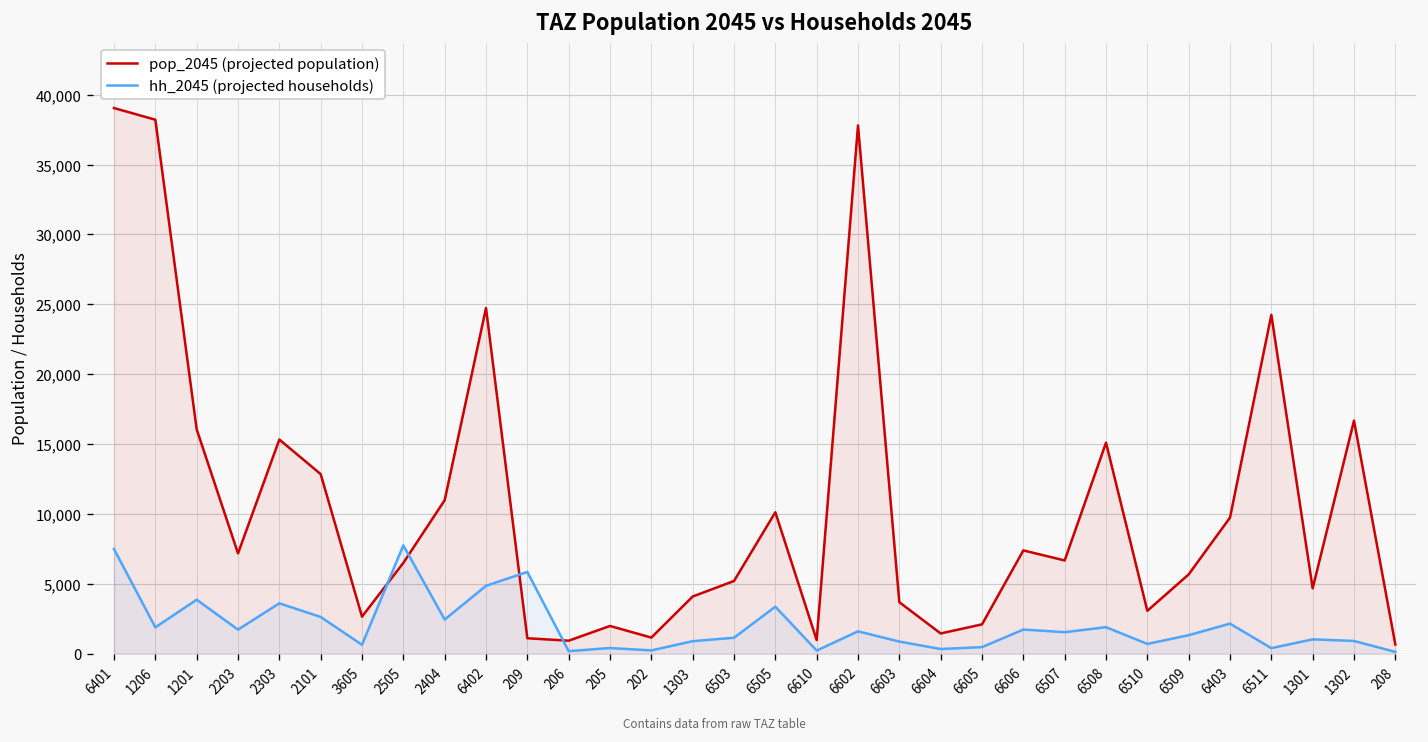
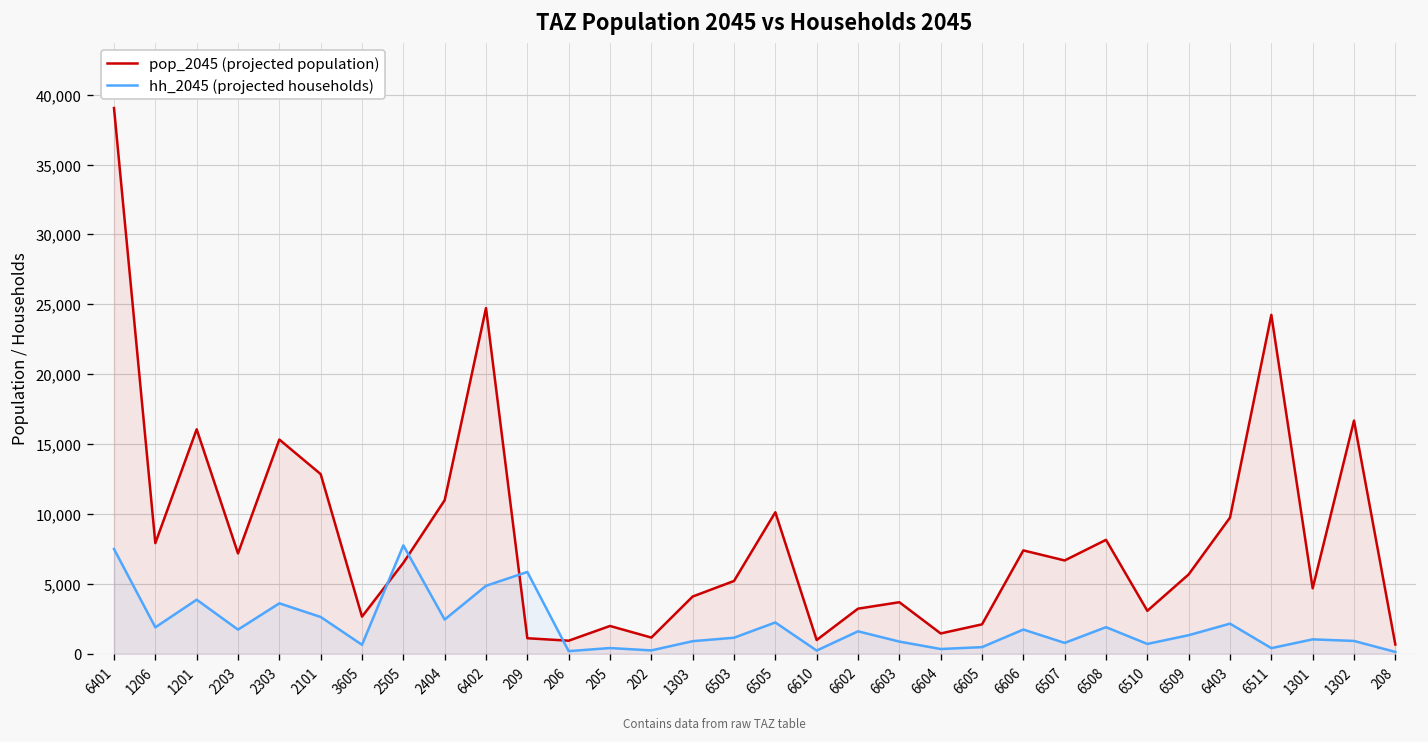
pop_2045 (projected population), 1206: 38,200 -> 7,900
hh_2045 (projected households), 6505: 3,400 -> 2,300
pop_2045 (projected population), 6602: 37,800 -> 3,200
hh_2045 (projected households), 6507: 1,600 -> 800
pop_2045 (projected population), 6508: 15,100 -> 8,200
